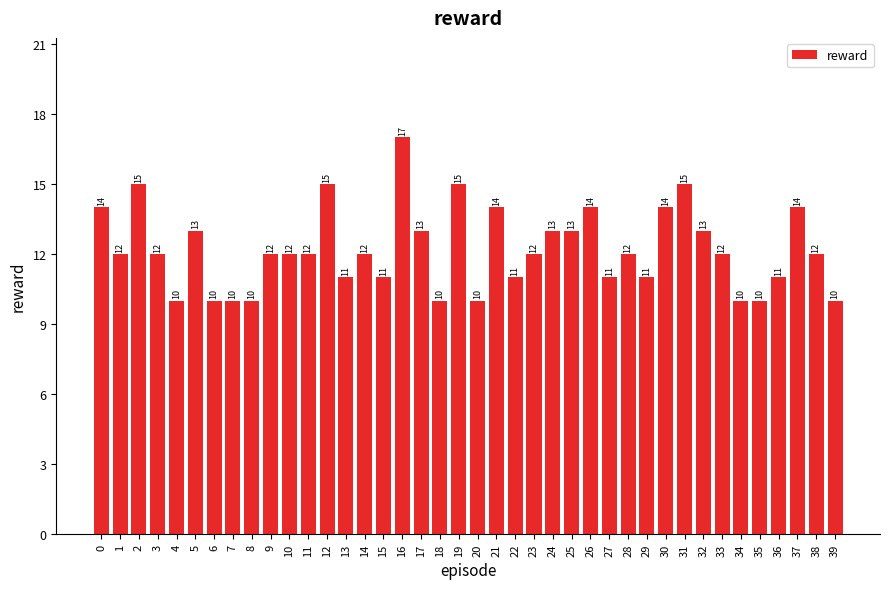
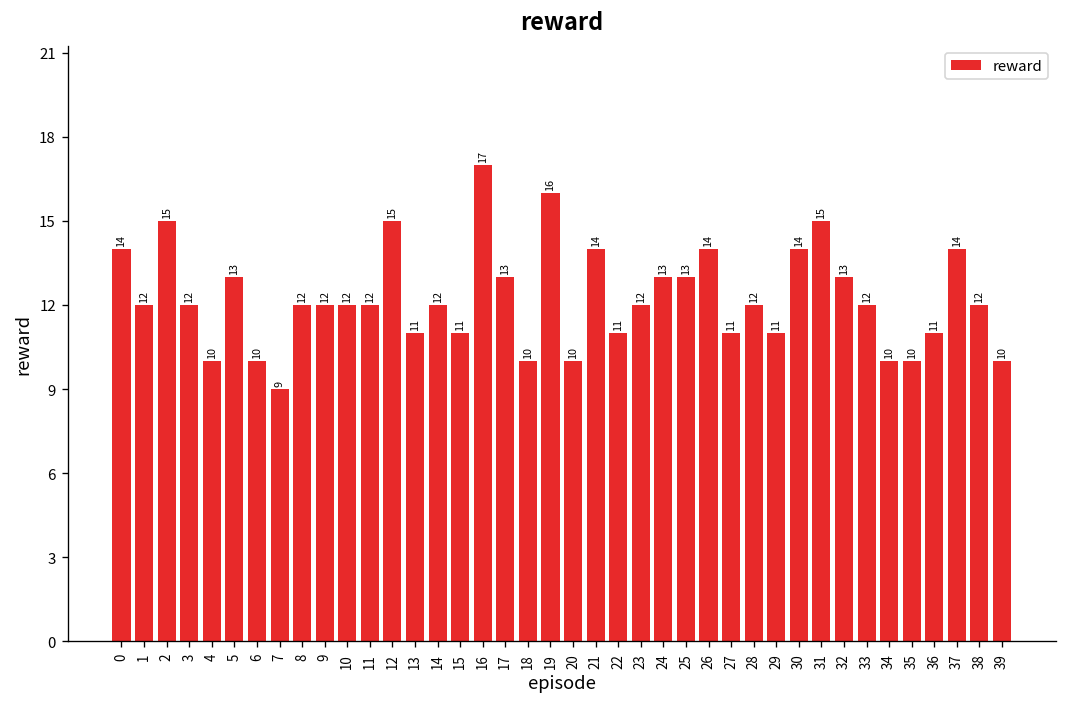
7: 10 -> 9
8: 10 -> 12
19: 15 -> 16
